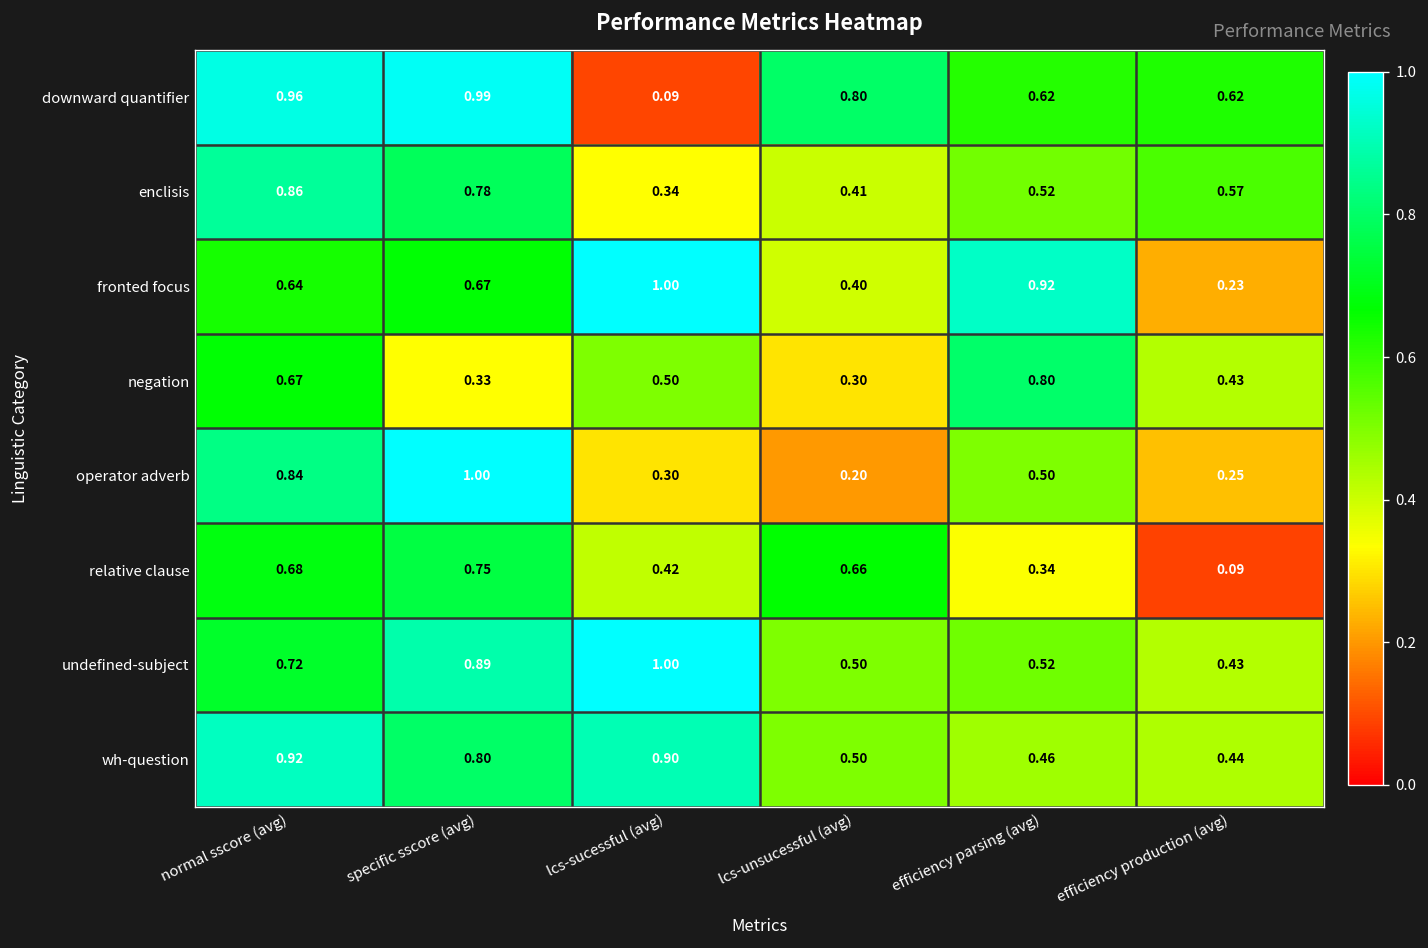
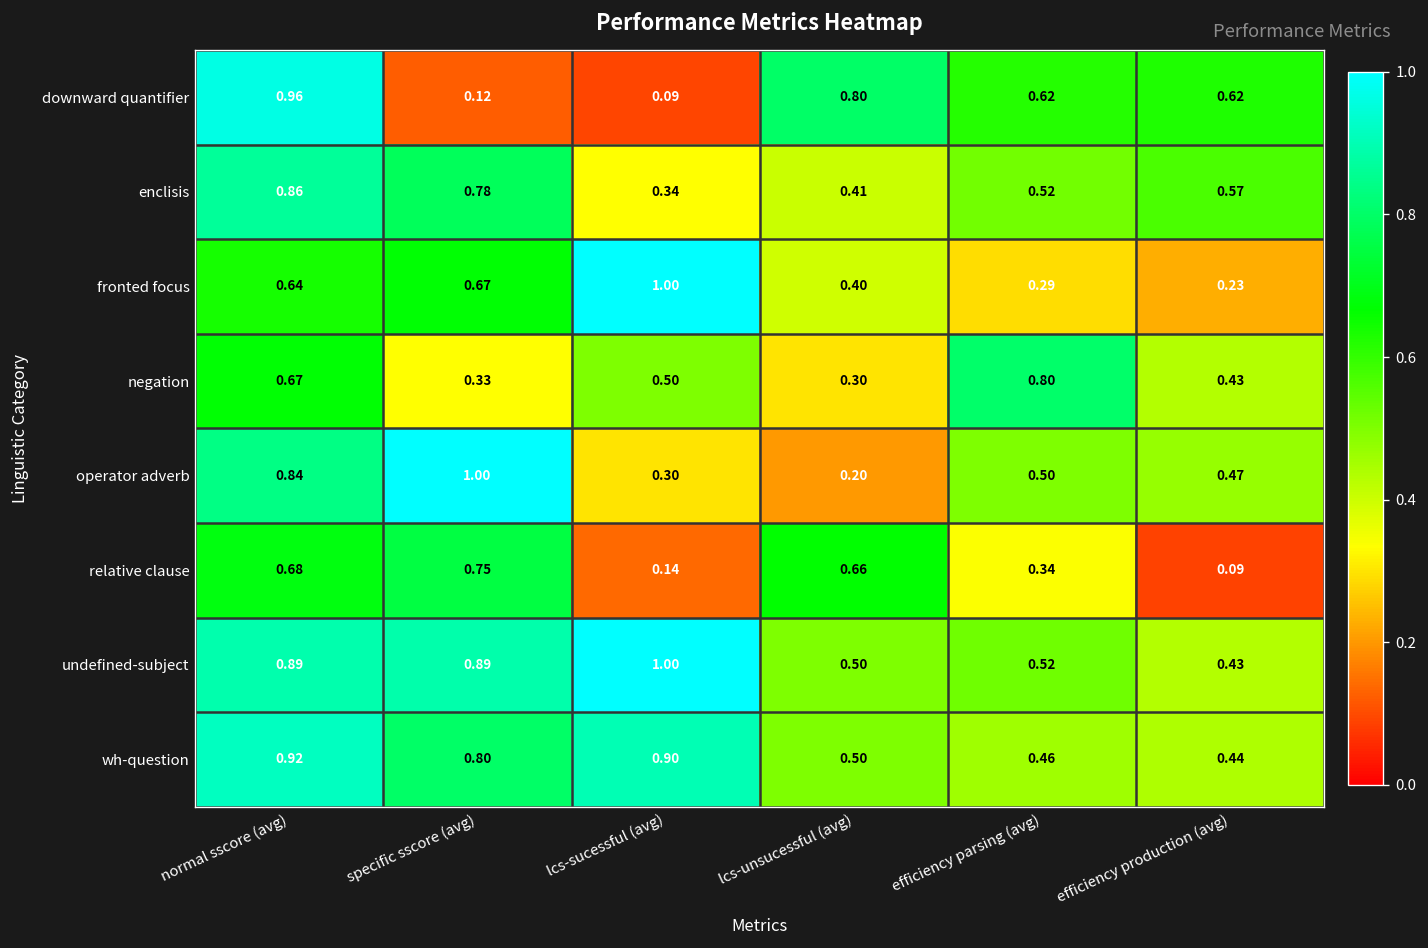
downward quantifier, specific sscore (avg): 0.99 -> 0.12
fronted focus, efficiency parsing (avg): 0.92 -> 0.29
operator adverb, efficiency production (avg): 0.25 -> 0.47
relative clause, lcs-sucessful (avg): 0.42 -> 0.14
undefined-subject, normal sscore (avg): 0.72 -> 0.89
